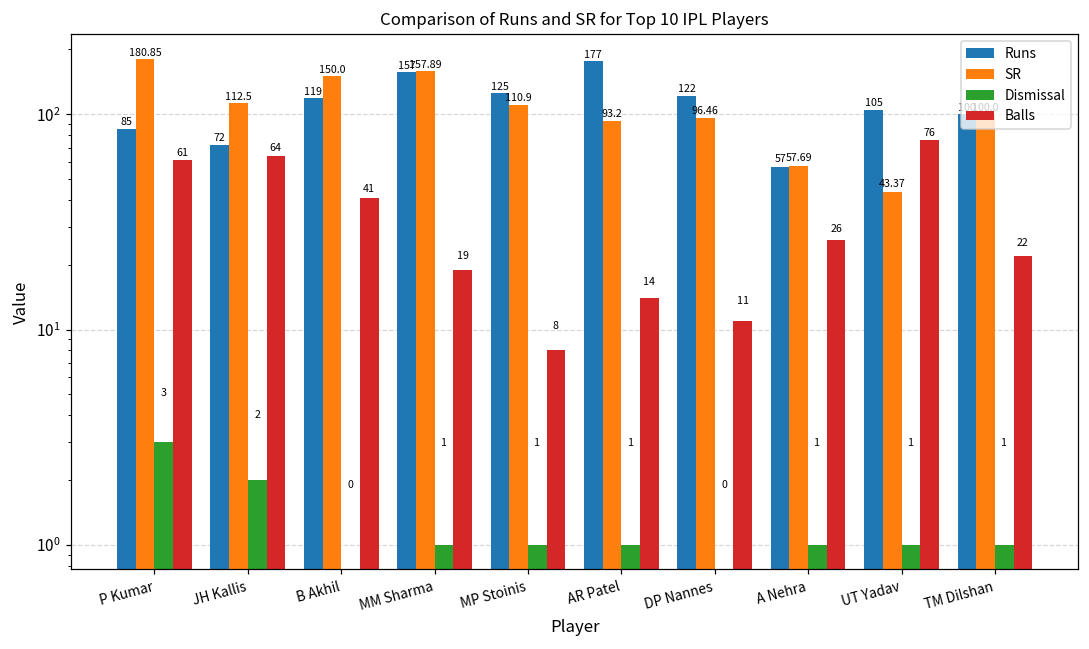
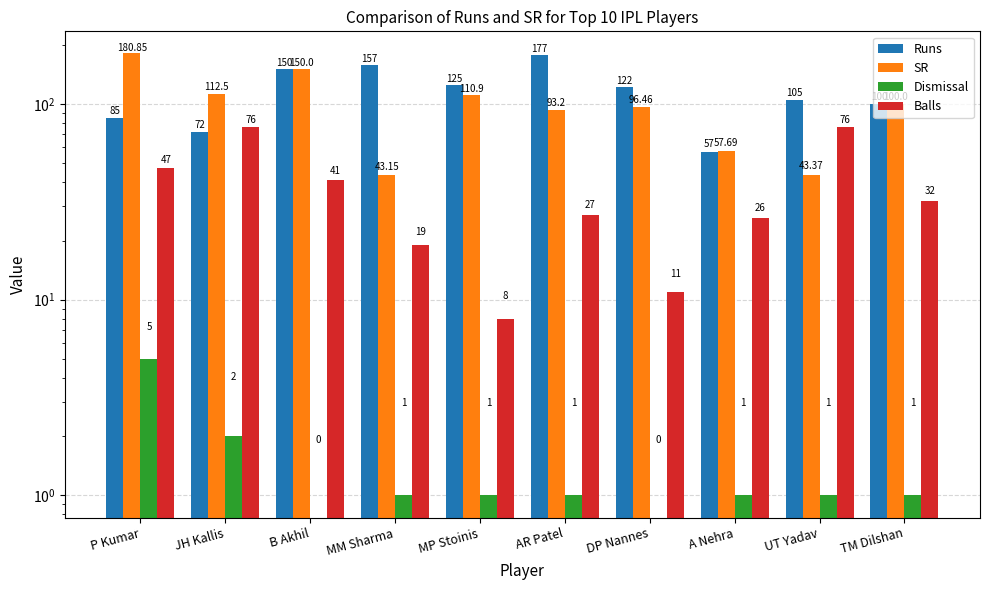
Dismissal, P Kumar: 3 -> 5
Balls, P Kumar: 61 -> 47
Balls, JH Kallis: 64 -> 76
Runs, B Akhil: 119 -> 150
SR, MM Sharma: 157.89 -> 43.15
Balls, AR Patel: 14 -> 27
Balls, TM Dilshan: 22 -> 32
